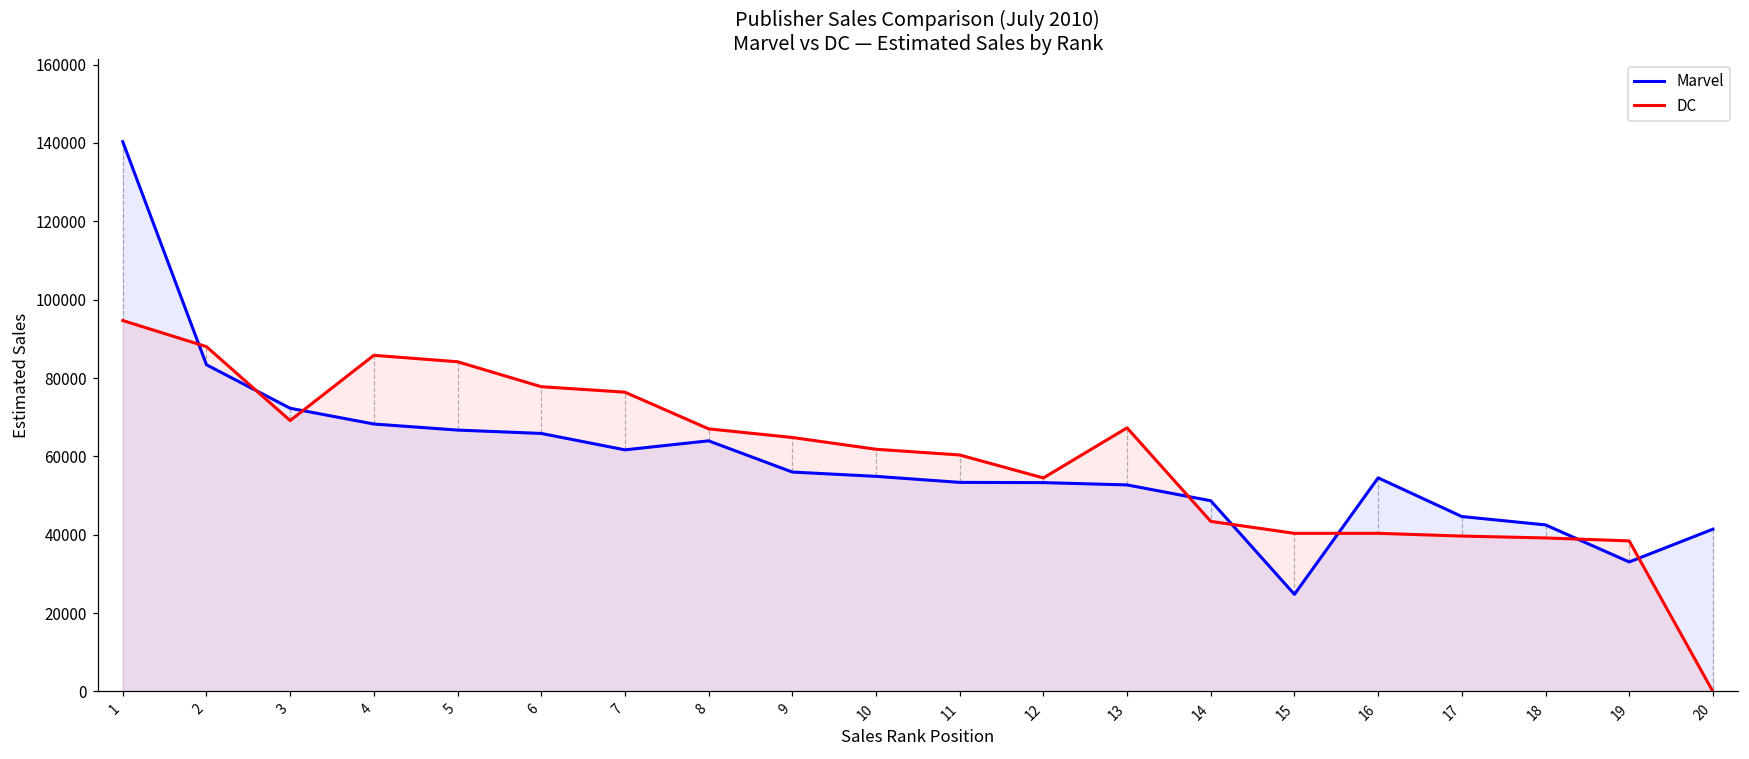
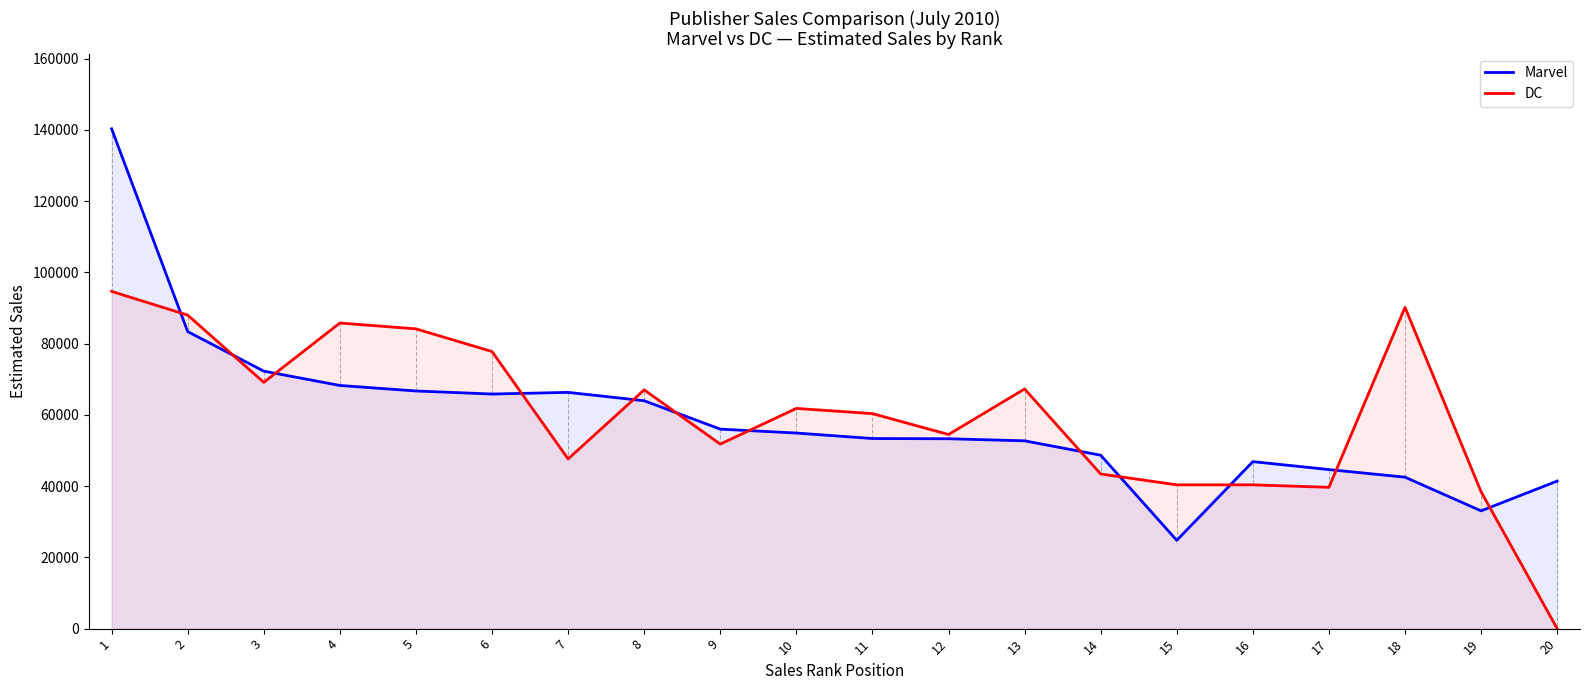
Marvel, 7: 62000 -> 66000
DC, 7: 76000 -> 48000
DC, 9: 65000 -> 52000
Marvel, 16: 55000 -> 47000
DC, 18: 39000 -> 90000
